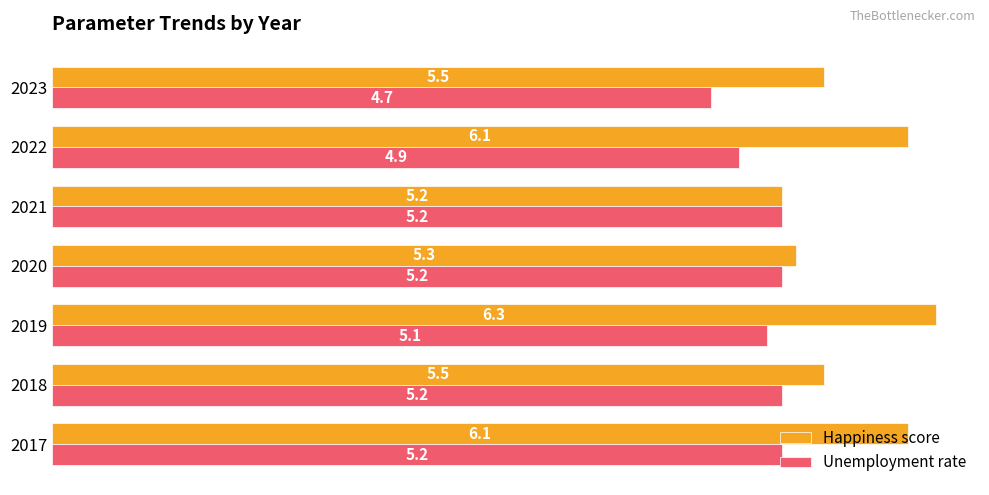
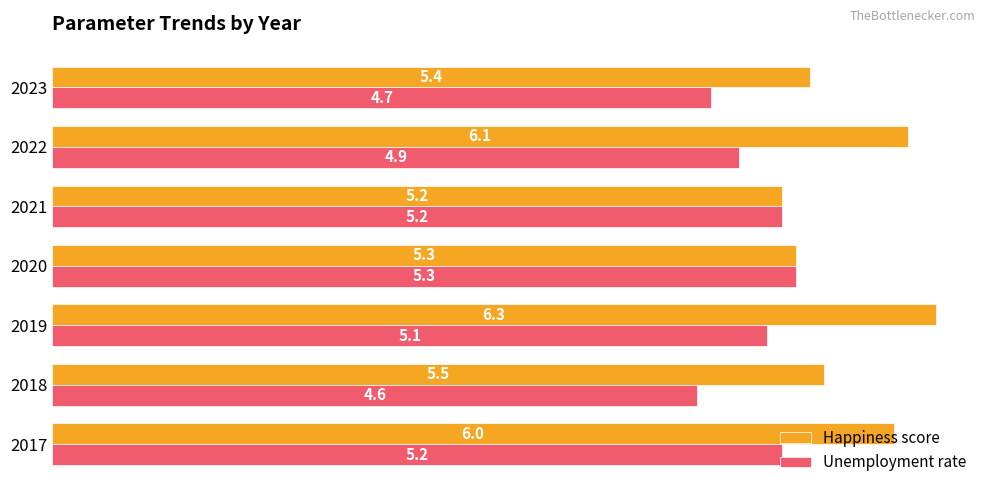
Happiness score, 2023: 5.5 -> 5.4
Unemployment rate, 2020: 5.2 -> 5.3
Unemployment rate, 2018: 5.2 -> 4.6
Happiness score, 2017: 6.1 -> 6.0
